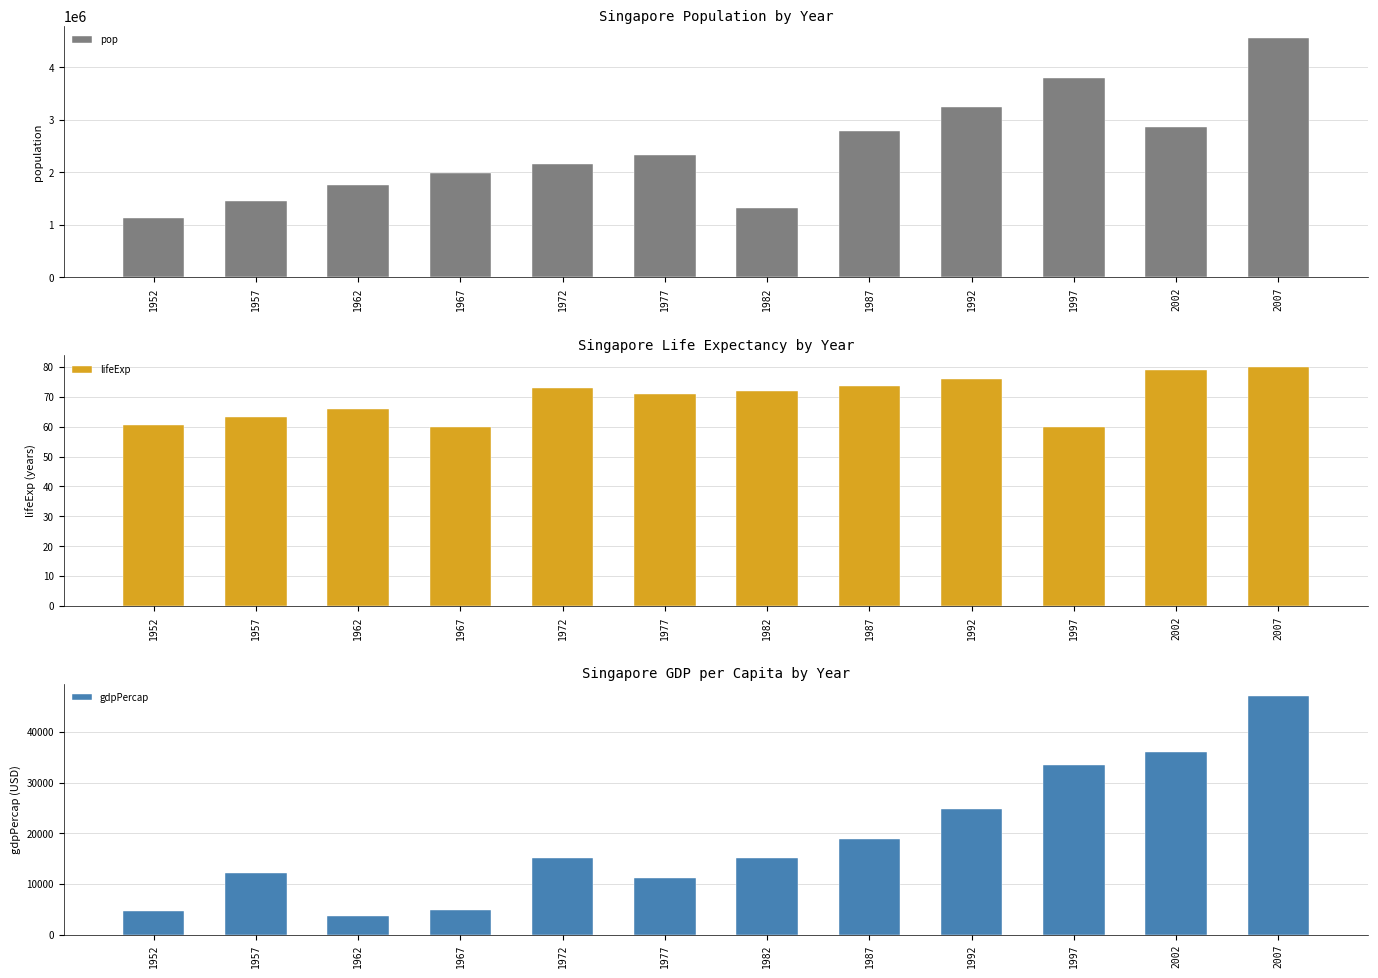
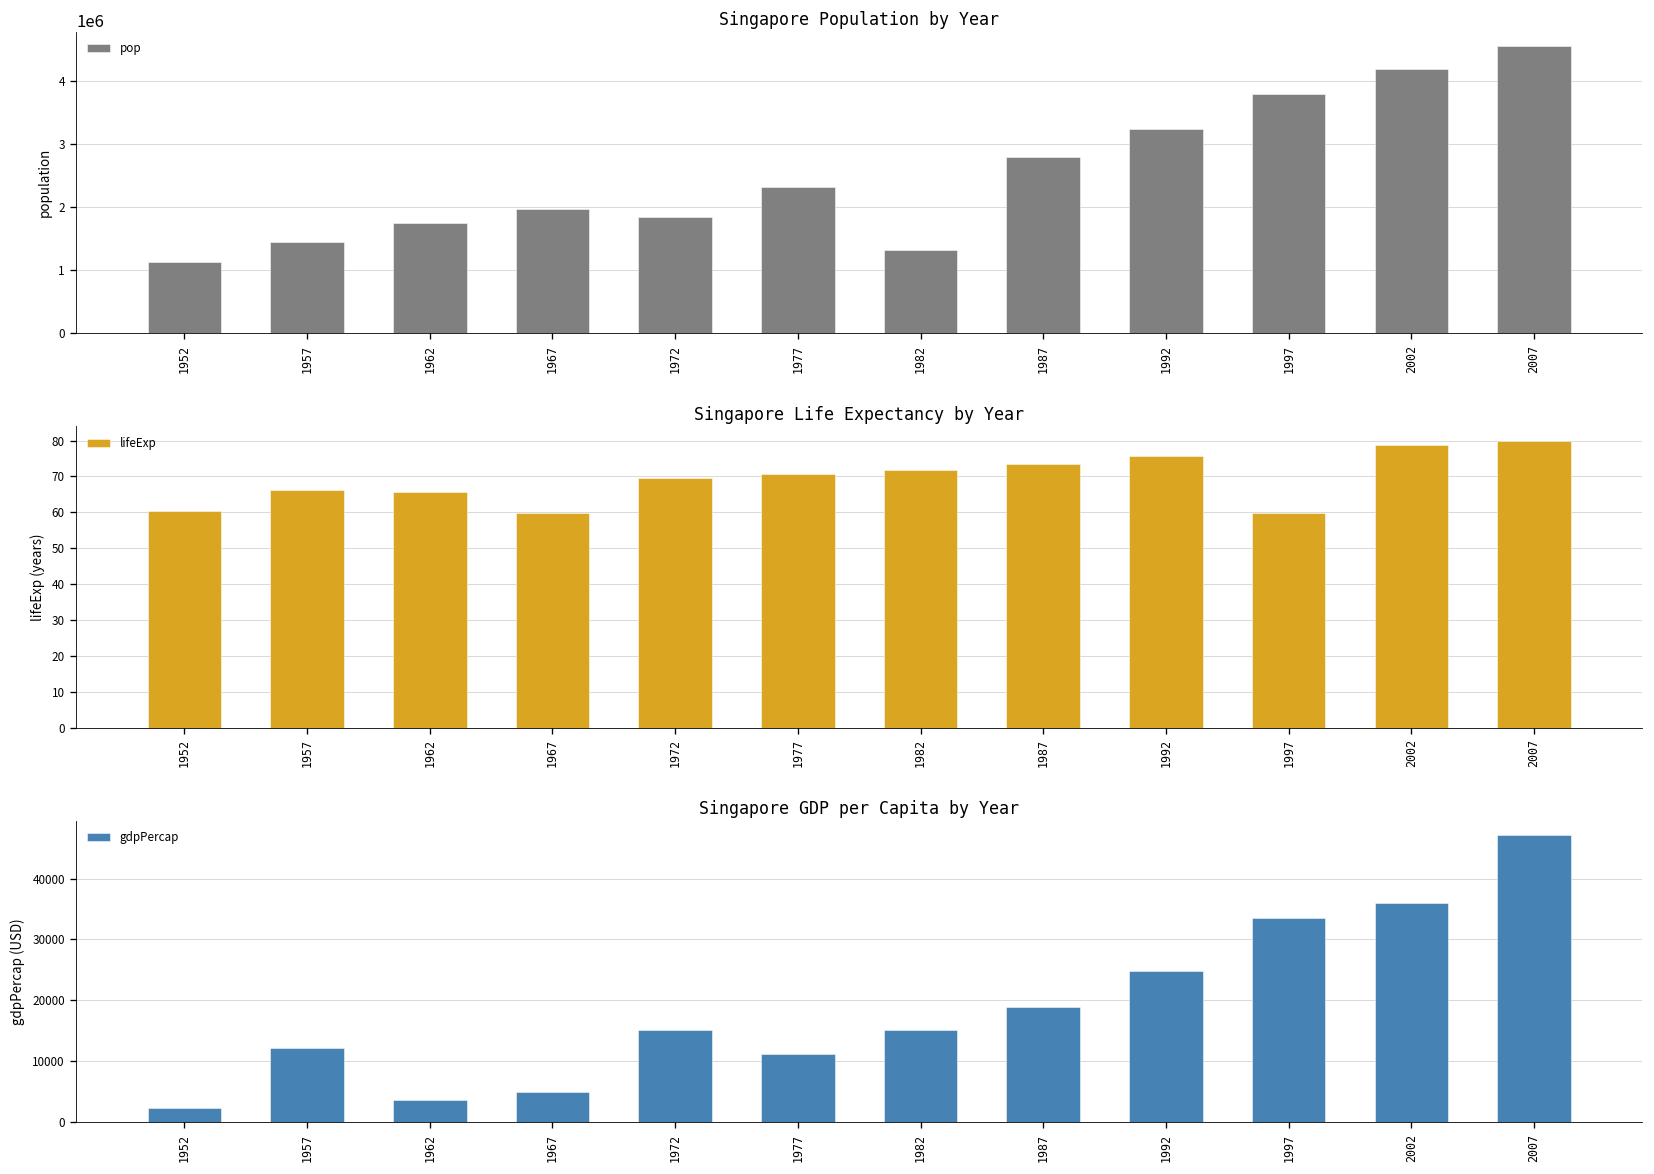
Singapore Population by Year, 1972: 2200000 -> 1900000
Singapore Population by Year, 2002: 2900000 -> 4200000
Singapore Life Expectancy by Year, 1957: 63 -> 66
Singapore Life Expectancy by Year, 1972: 73 -> 70
Singapore GDP per Capita by Year, 1952: 5000 -> 2000
